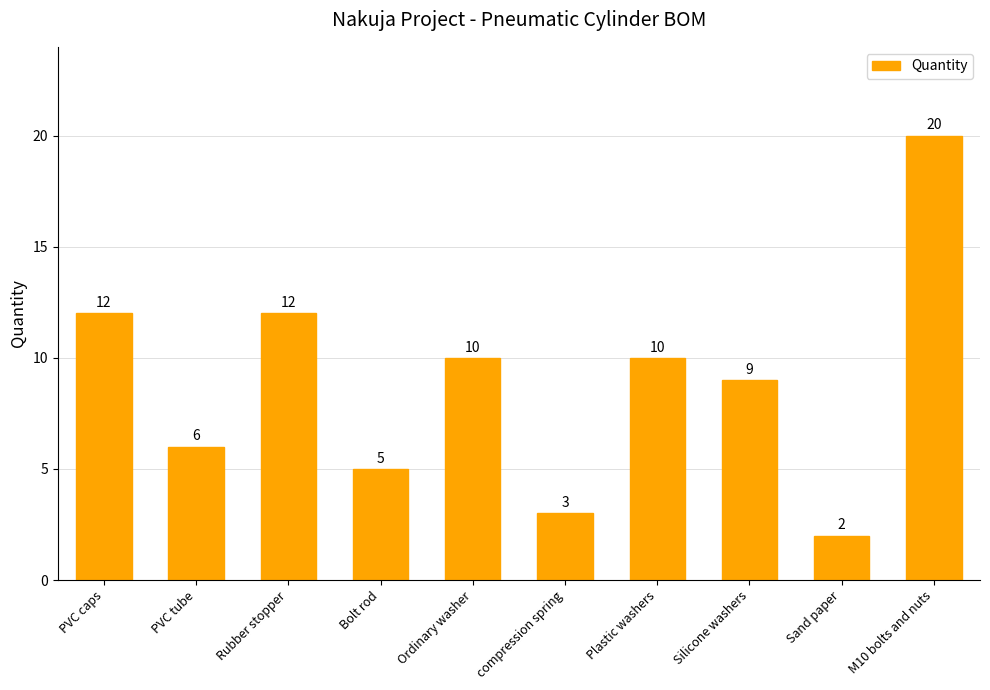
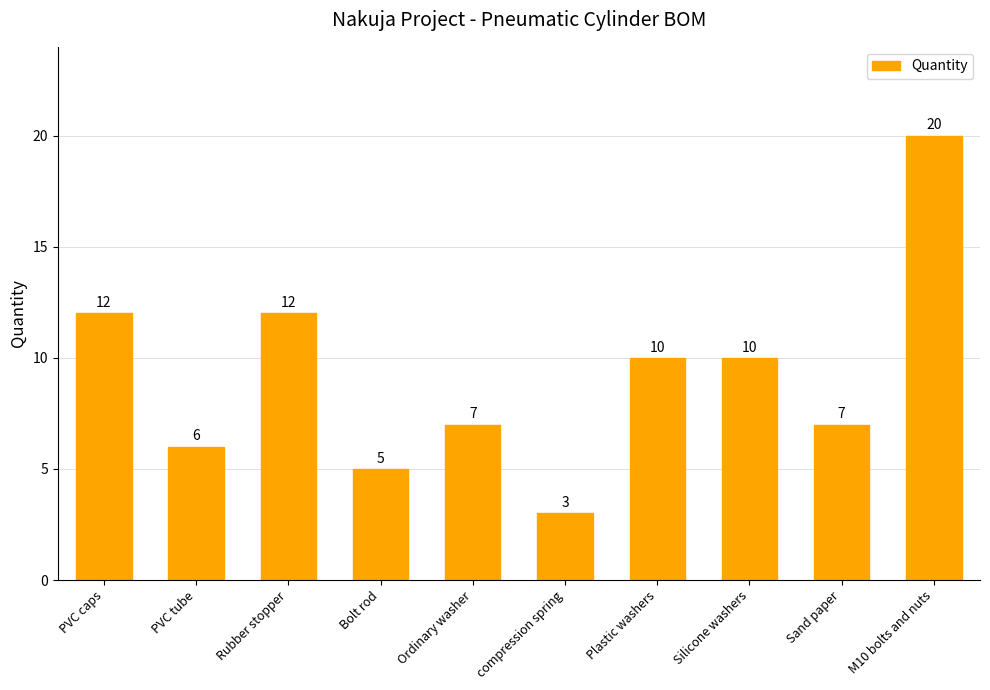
Ordinary washer: 10 -> 7
Silicone washers: 9 -> 10
Sand paper: 2 -> 7
